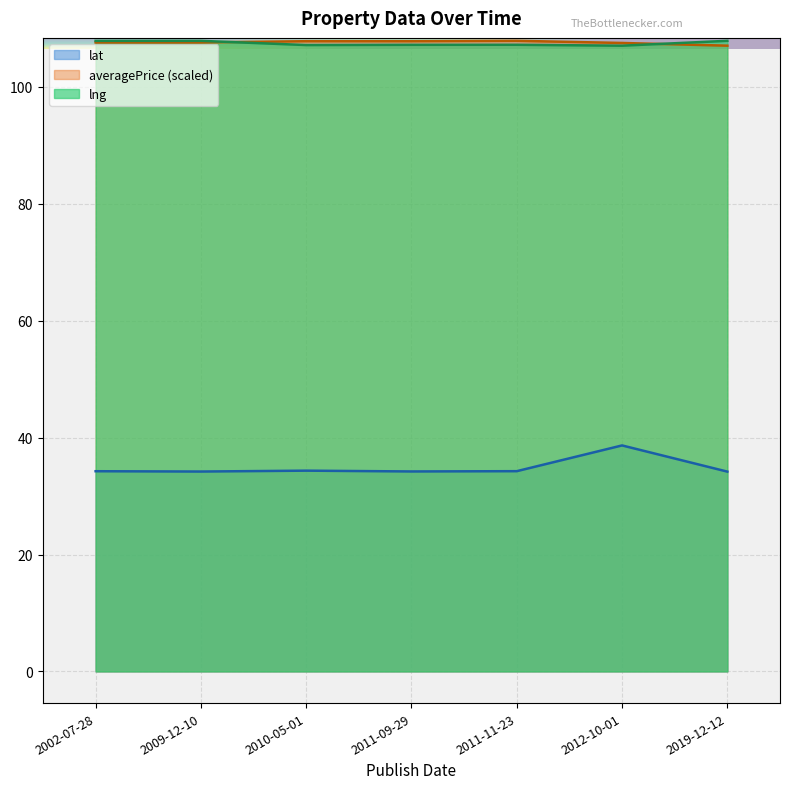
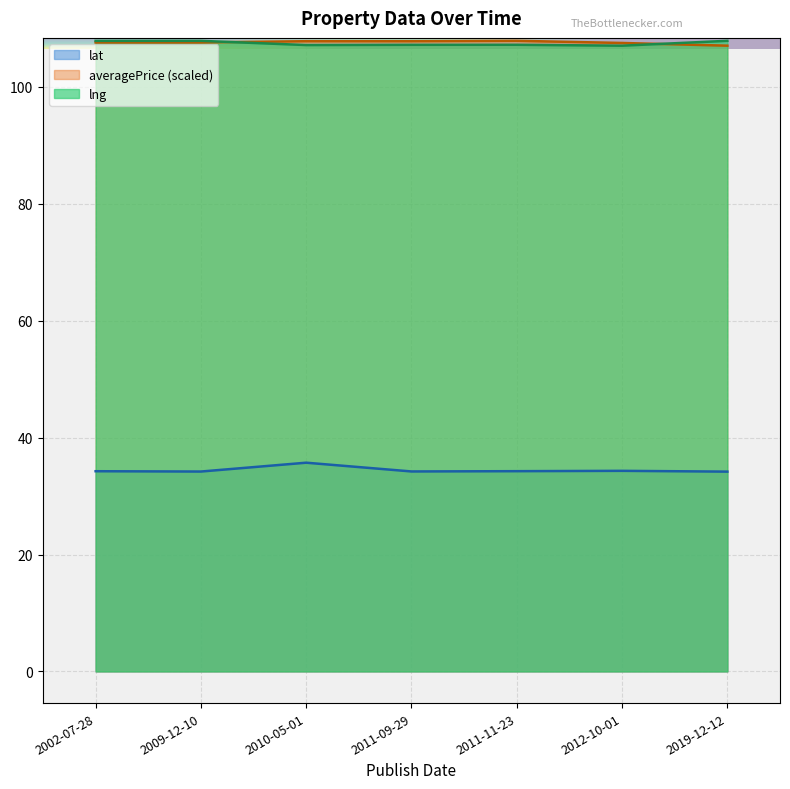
lat, 2010-05-01: 34 -> 36
lat, 2012-10-01: 39 -> 34
